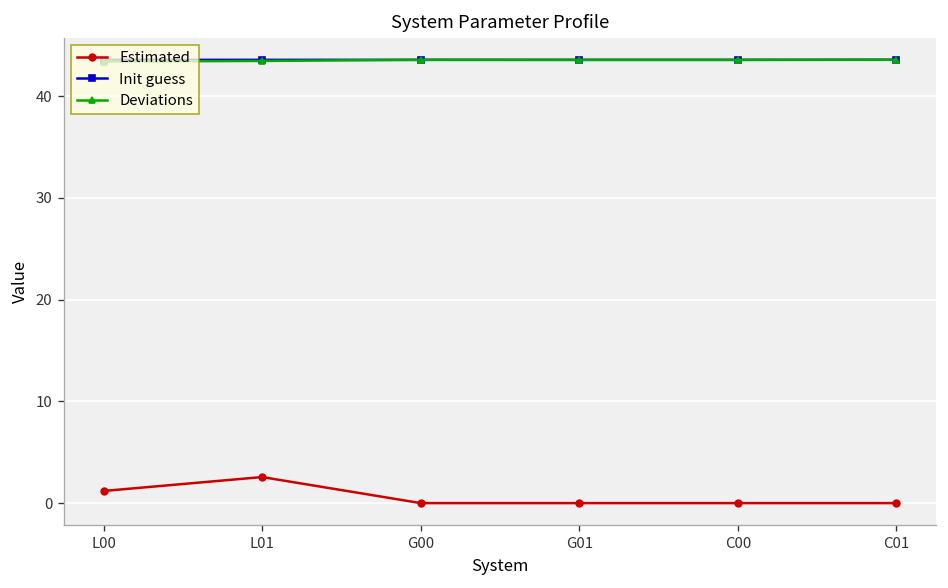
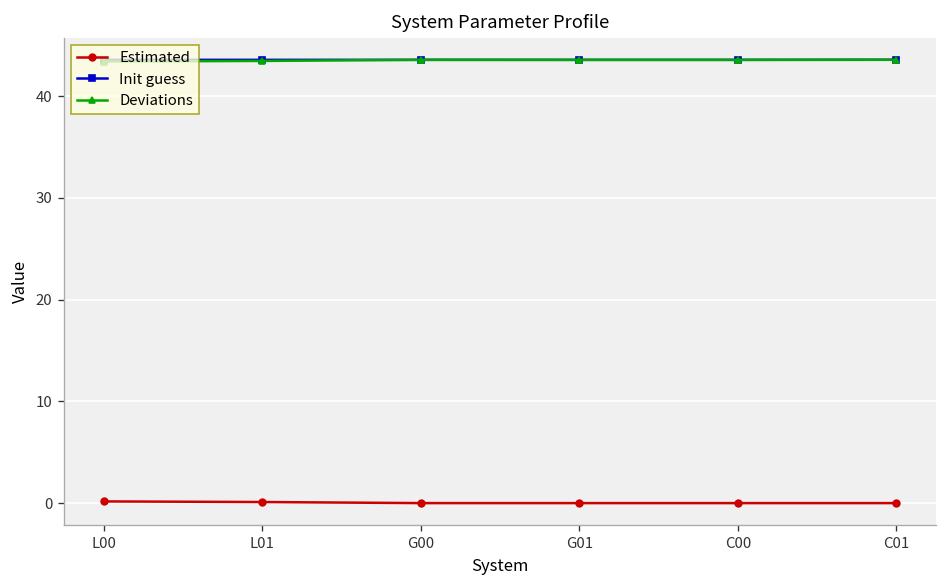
Estimated, L00: 1 -> 0
Estimated, L01: 3 -> 0
